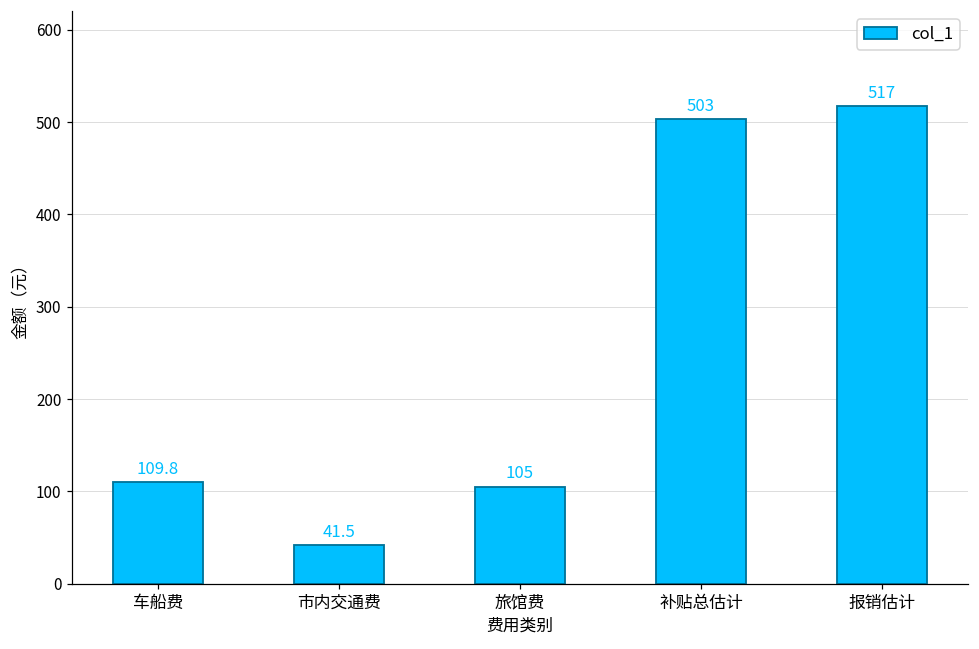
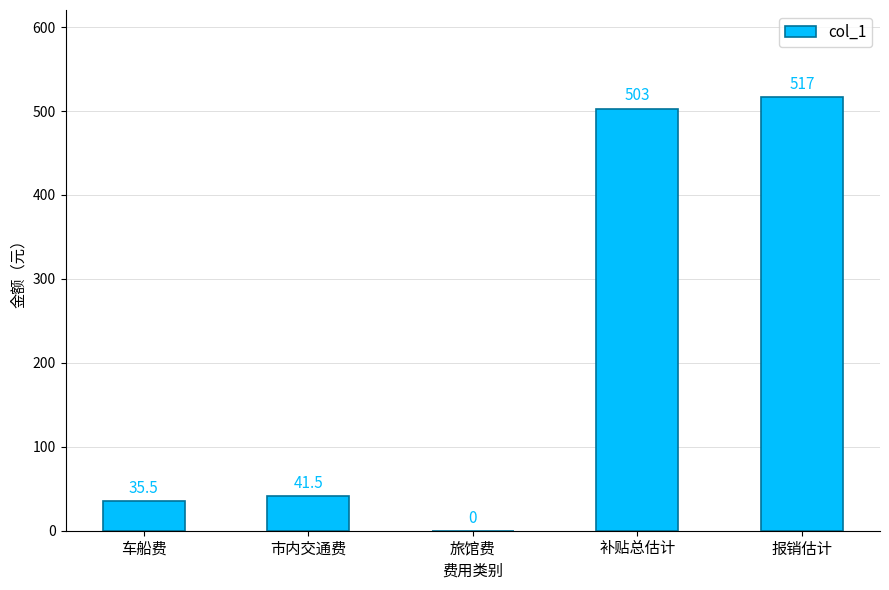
车船费: 109.8 -> 35.5
旅馆费: 105 -> 0
